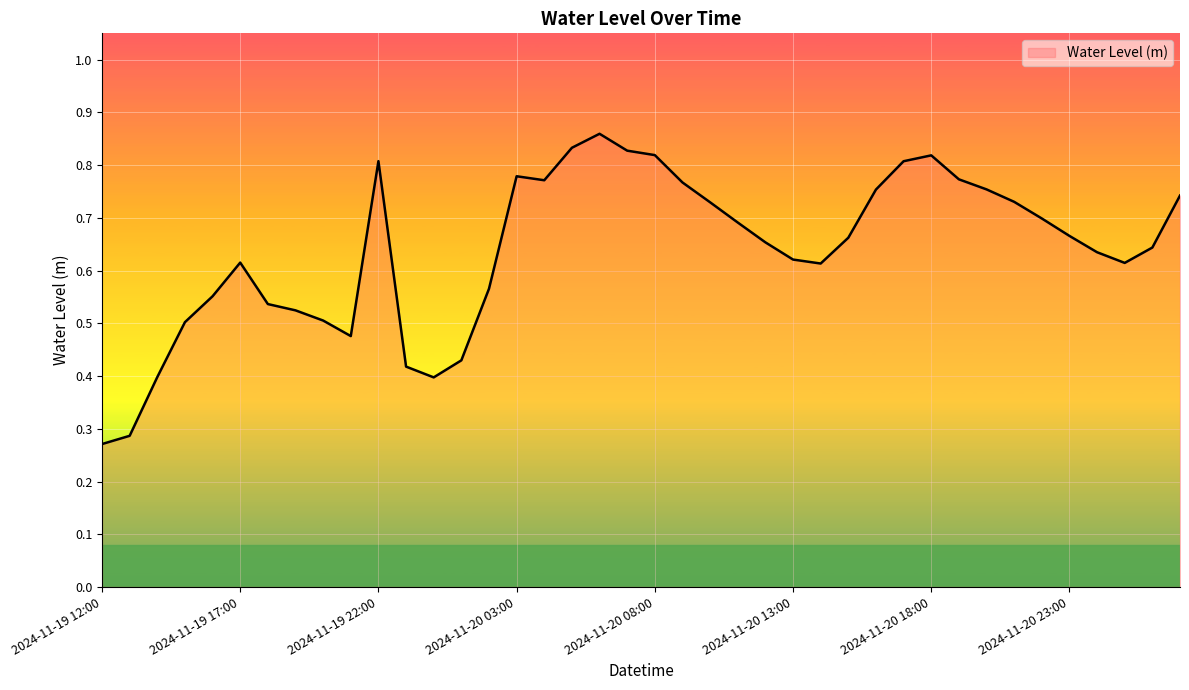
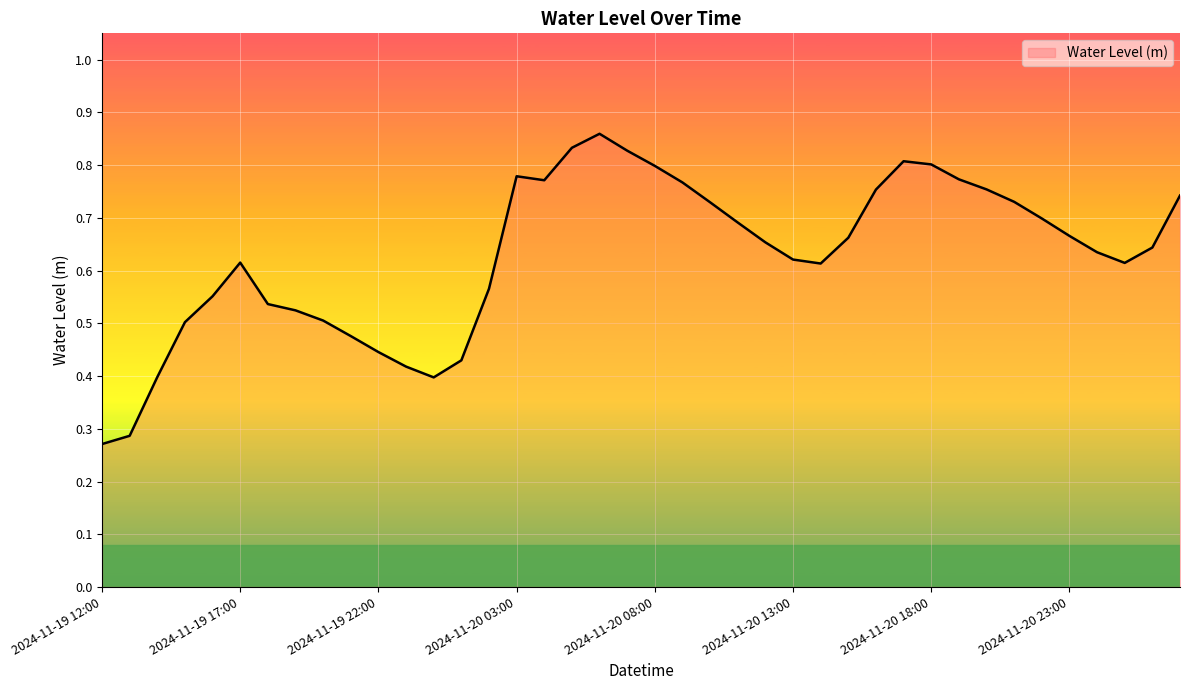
2024-11-19 22:00: 0.81 -> 0.45
2024-11-20 08:00: 0.82 -> 0.80
2024-11-20 18:00: 0.82 -> 0.80
